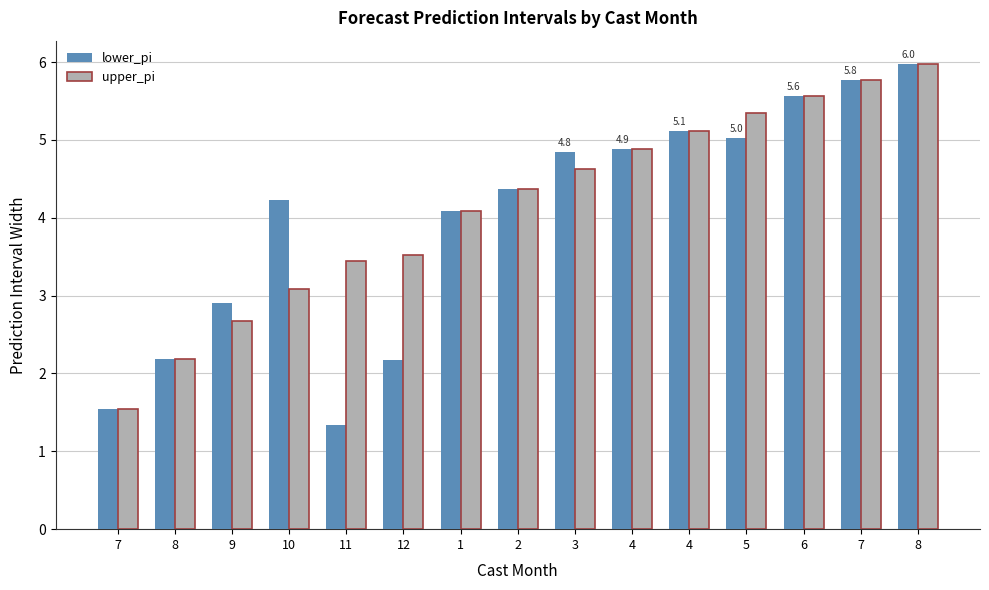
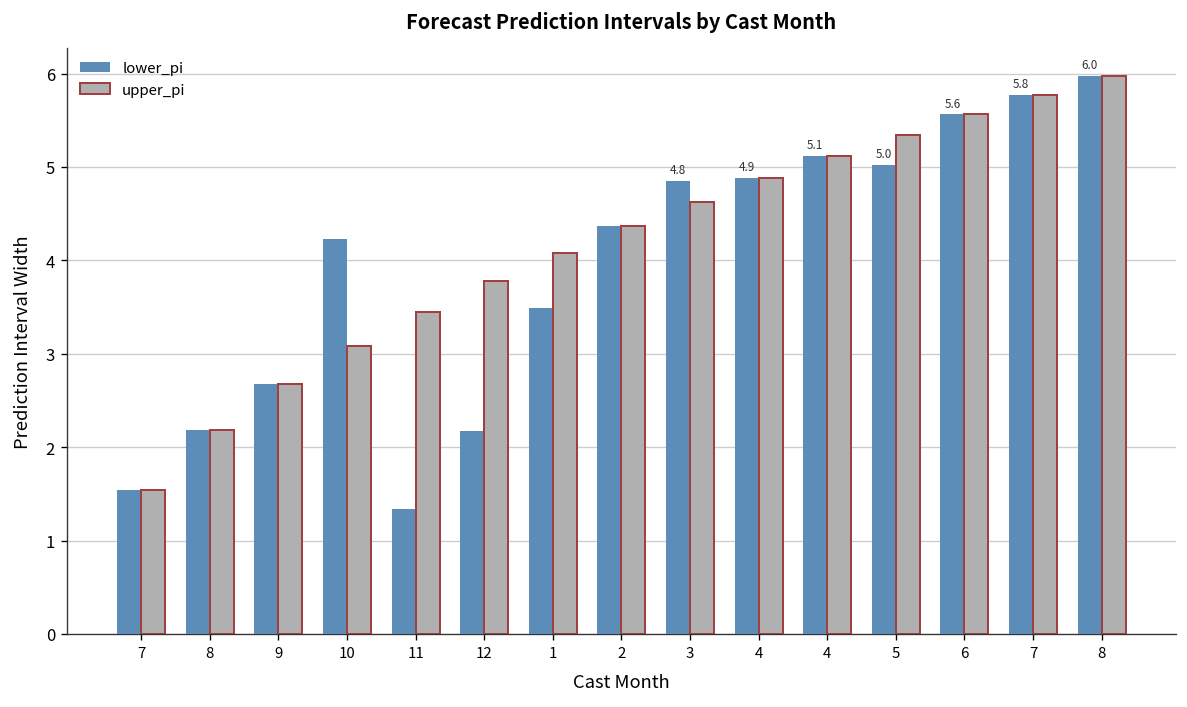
lower_pi, 9: 2.9 -> 2.7
upper_pi, 12: 3.5 -> 3.8
lower_pi, 1: 4.1 -> 3.5
